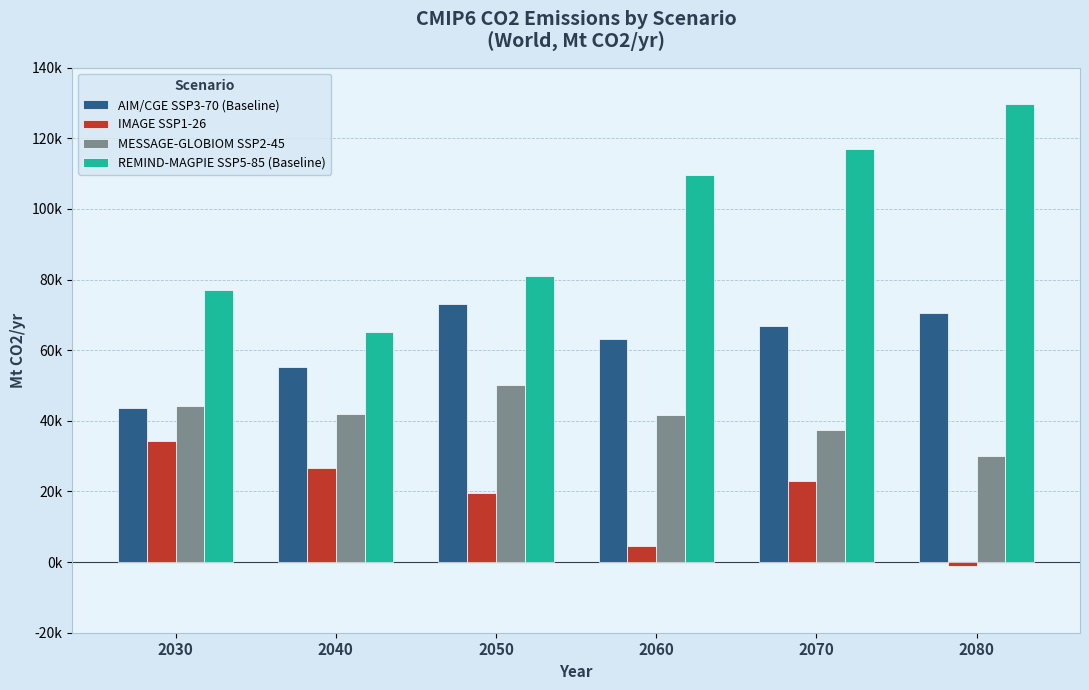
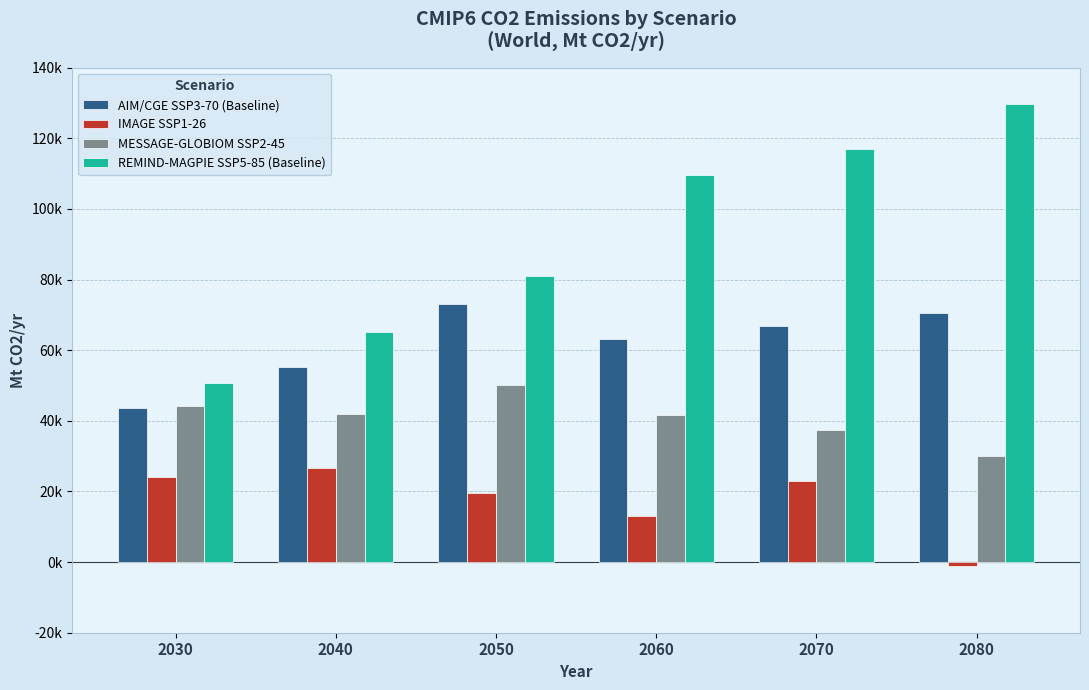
IMAGE SSP1-26, 2030: 34000 -> 24000
REMIND-MAGPIE SSP5-85 (Baseline), 2030: 77000 -> 51000
IMAGE SSP1-26, 2060: 5000 -> 13000
